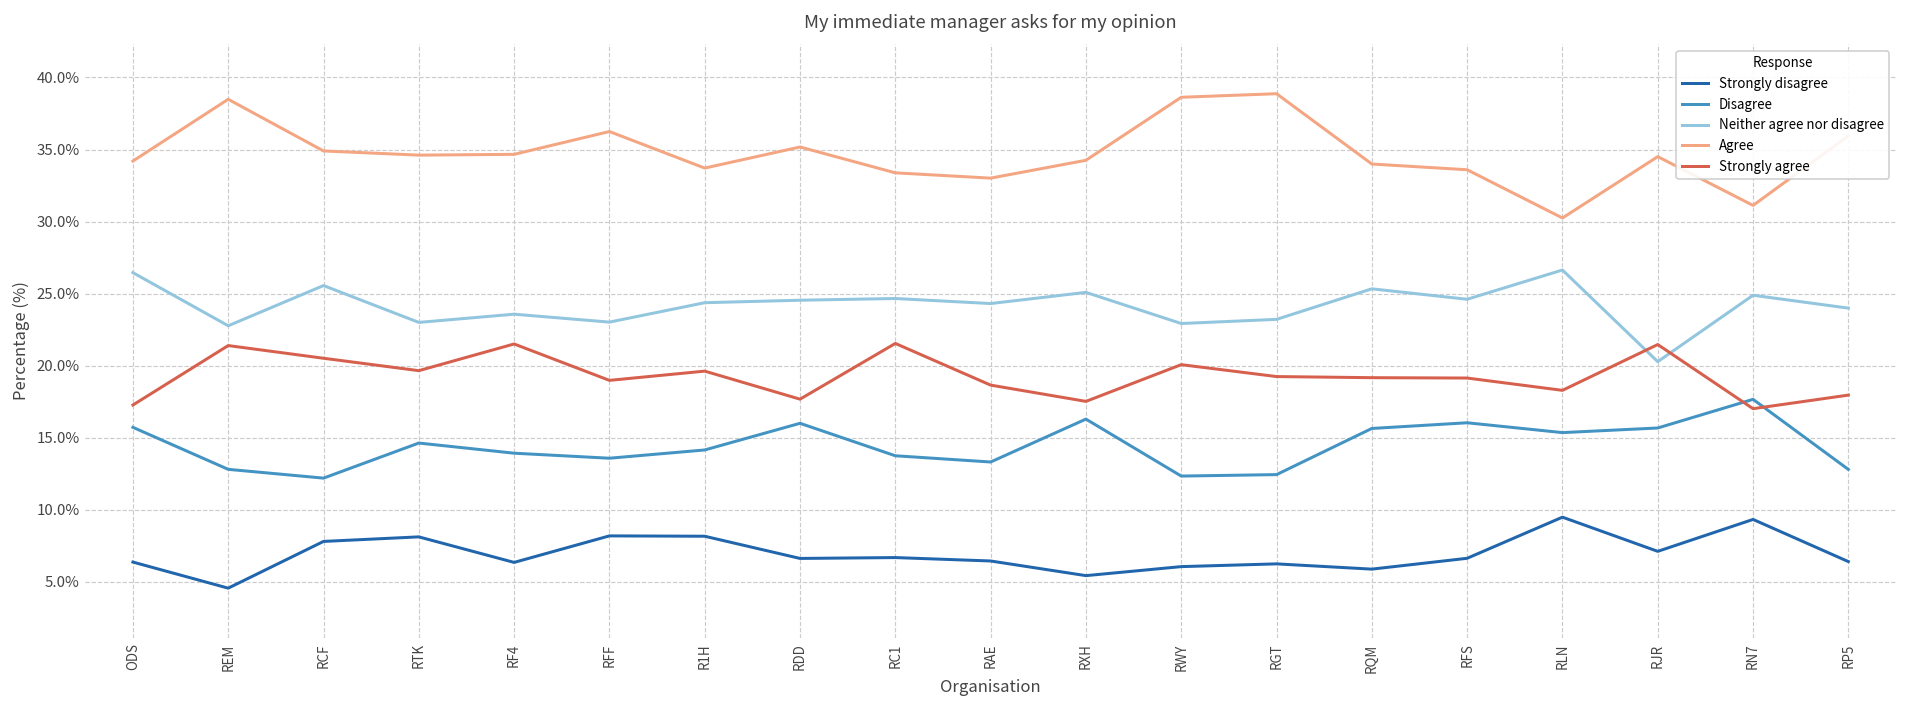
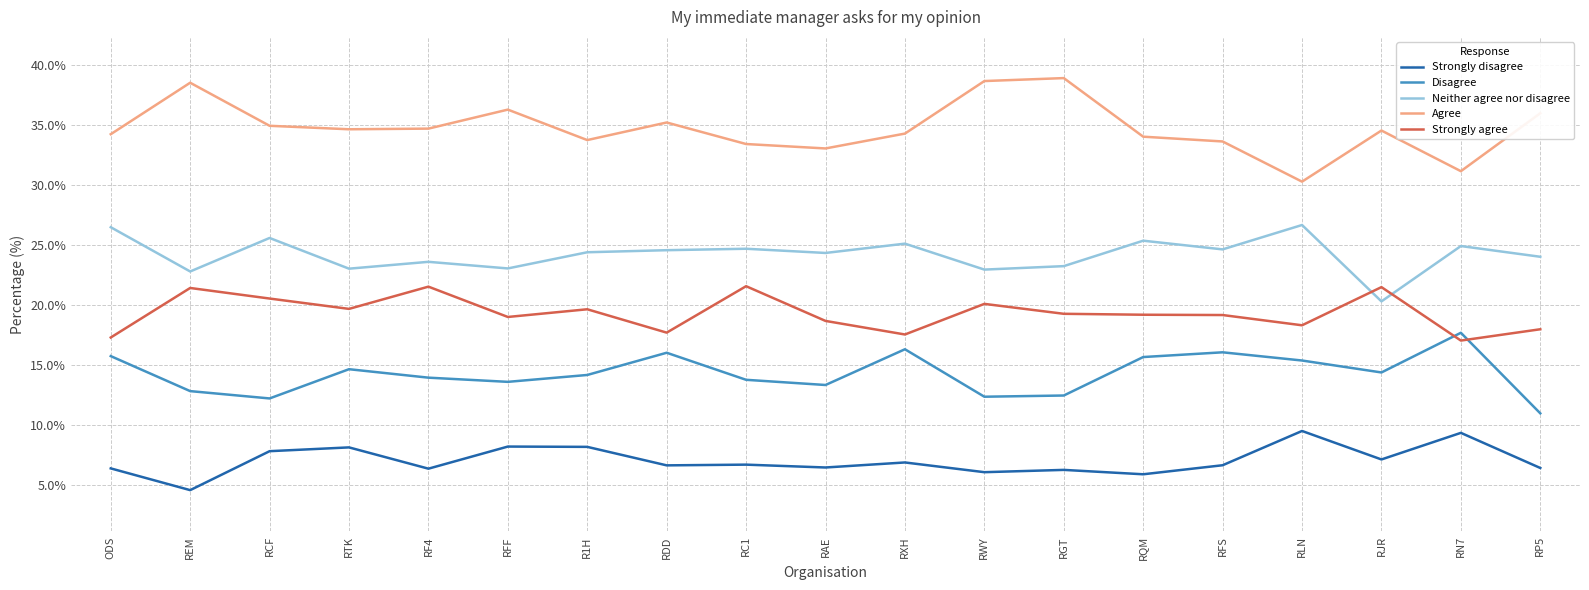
Strongly disagree, RXH: 5.4% -> 6.9%
Disagree, RJR: 15.7% -> 14.4%
Disagree, RP5: 12.8% -> 10.9%
